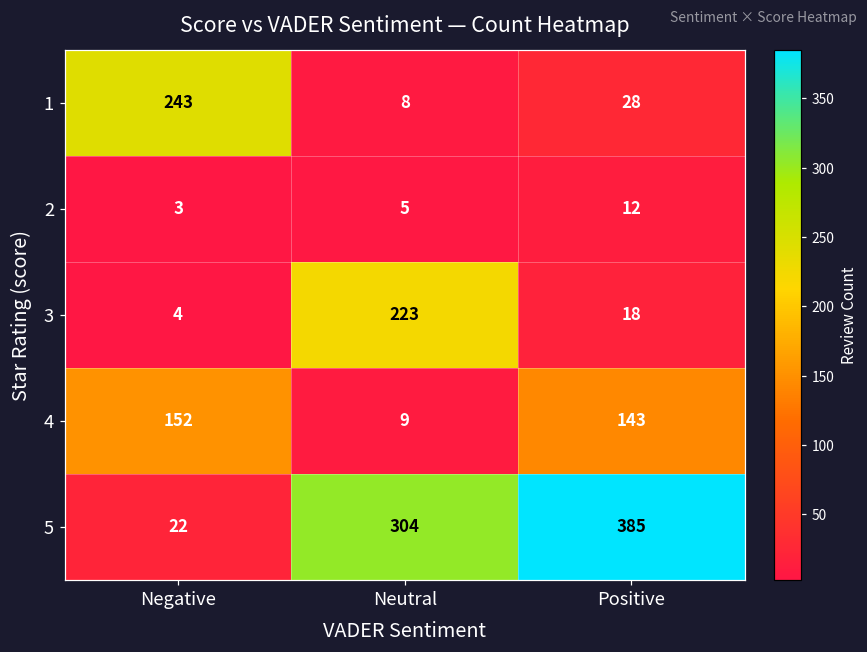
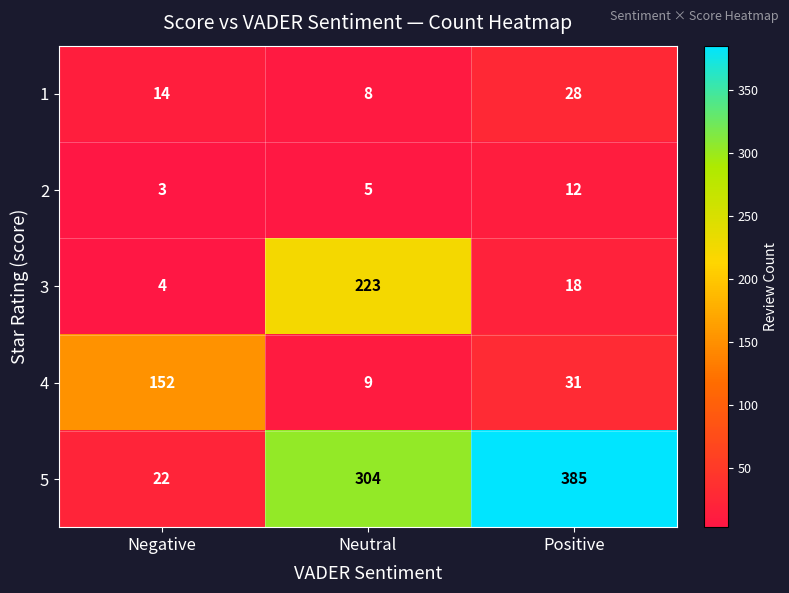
1, Negative: 243 -> 14
4, Positive: 143 -> 31
